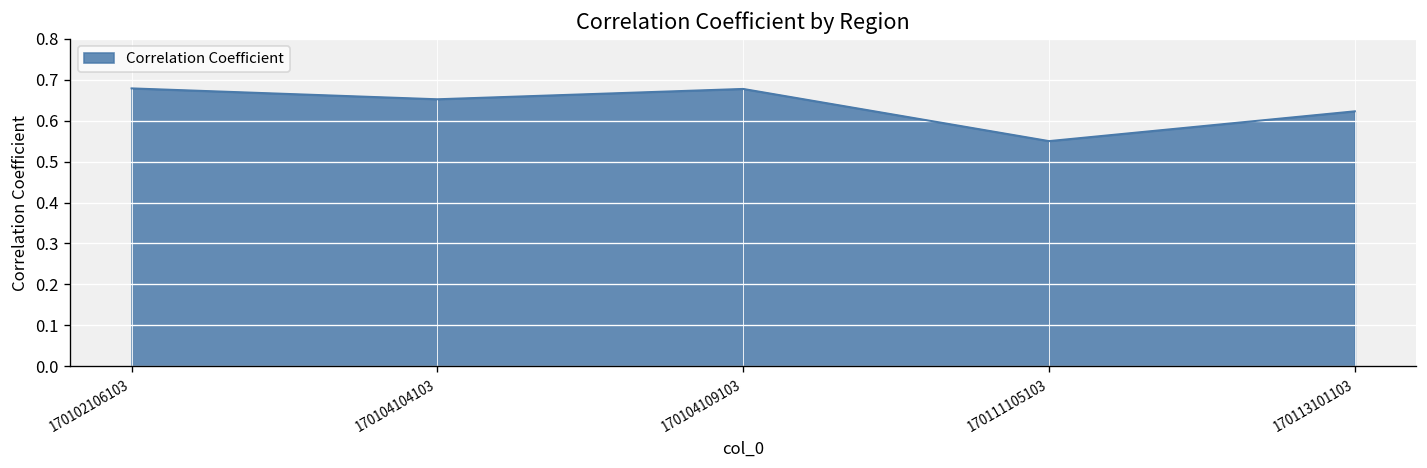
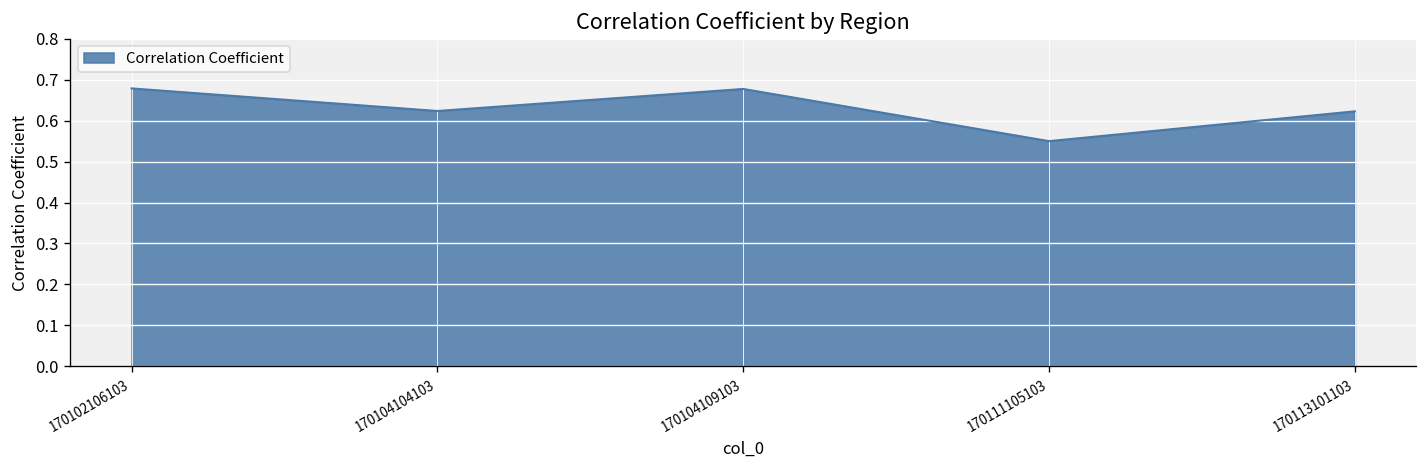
170104104103: 0.65 -> 0.62
